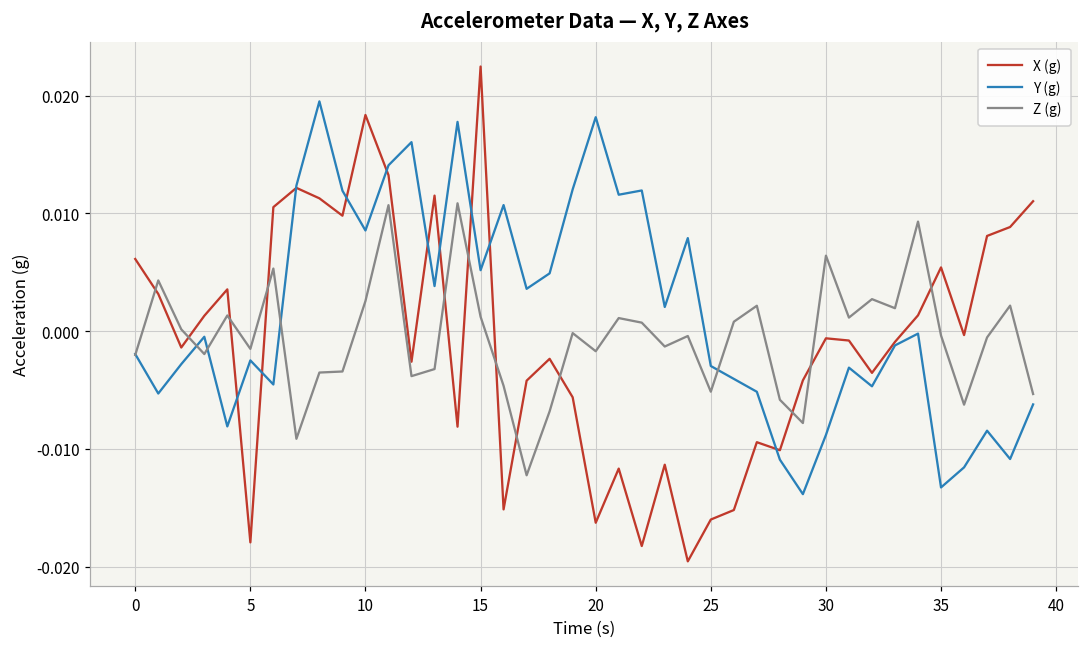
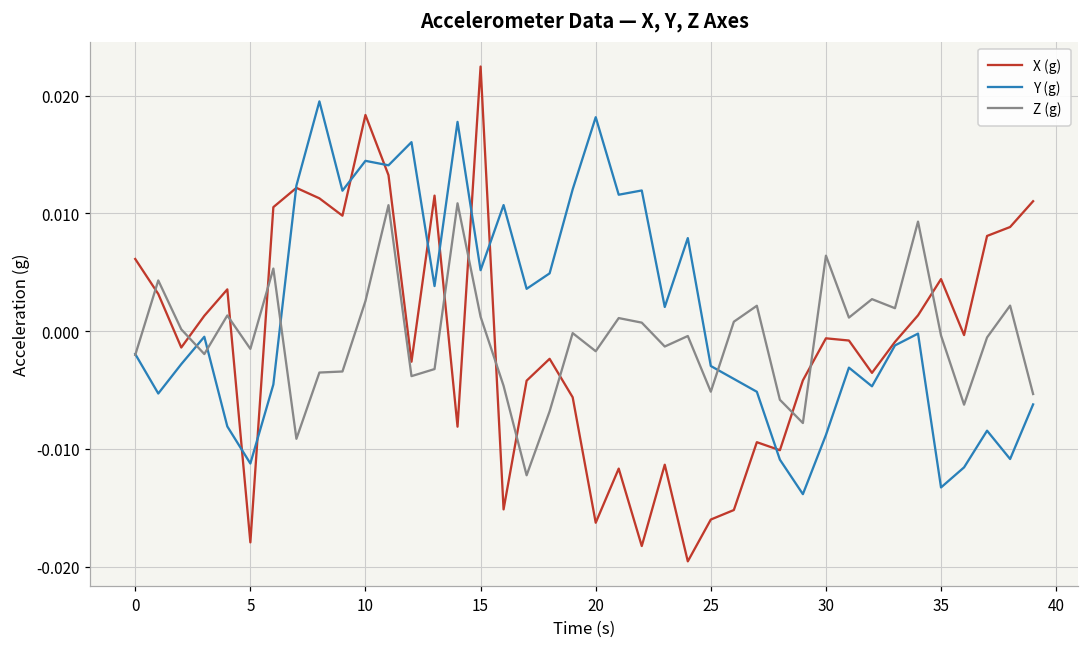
Y (g), 5: -0.0025 -> -0.0112
Y (g), 10: 0.0086 -> 0.0145
X (g), 35: 0.0054 -> 0.0044
